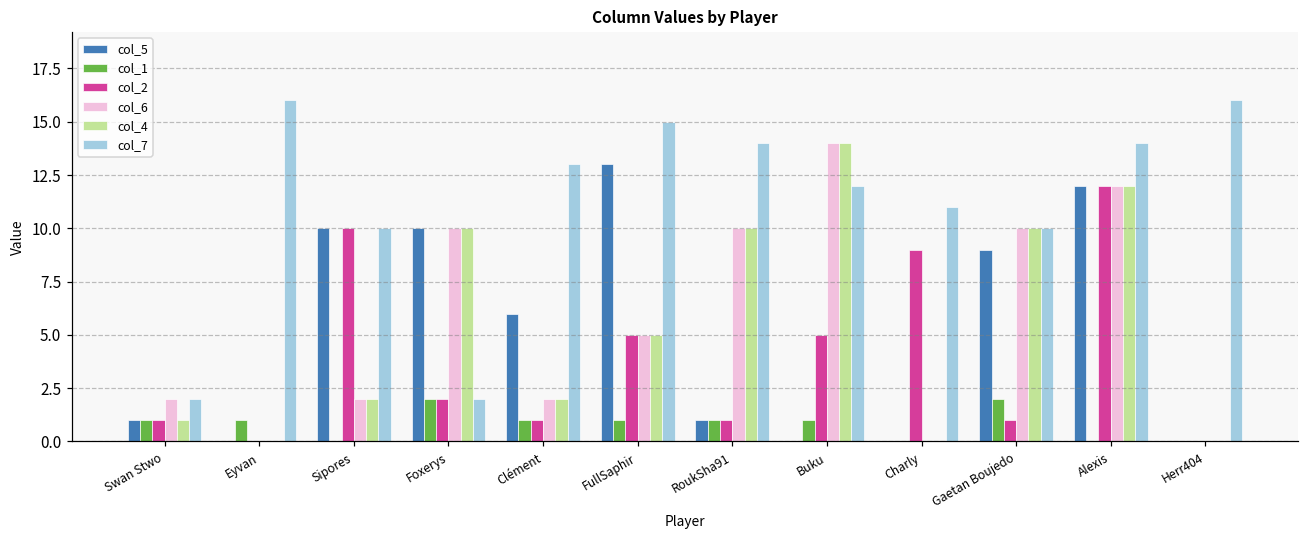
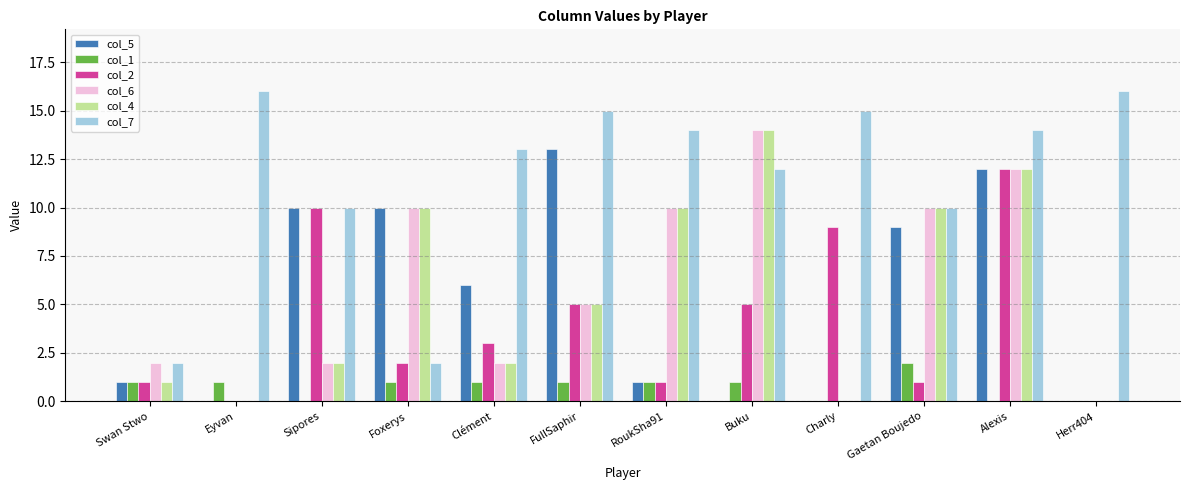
col_1, Foxerys: 2 -> 1
col_2, Clément: 1 -> 3
col_7, Charly: 11 -> 15
